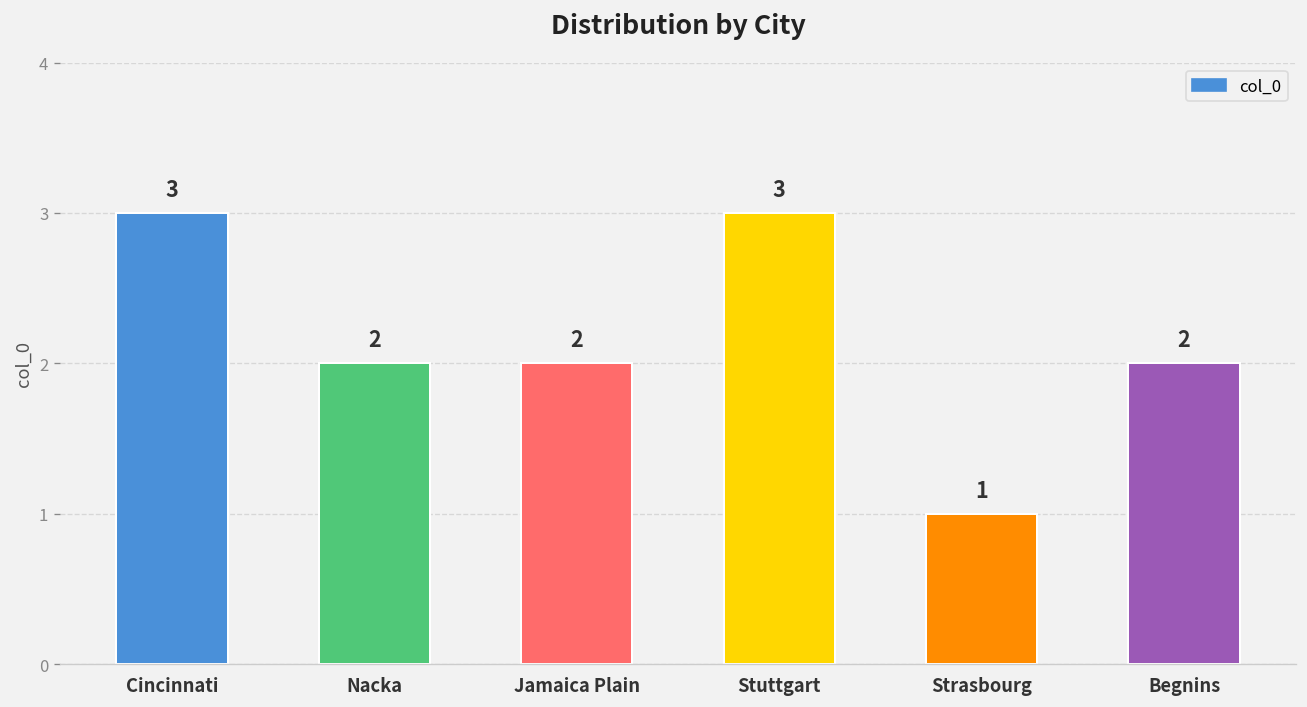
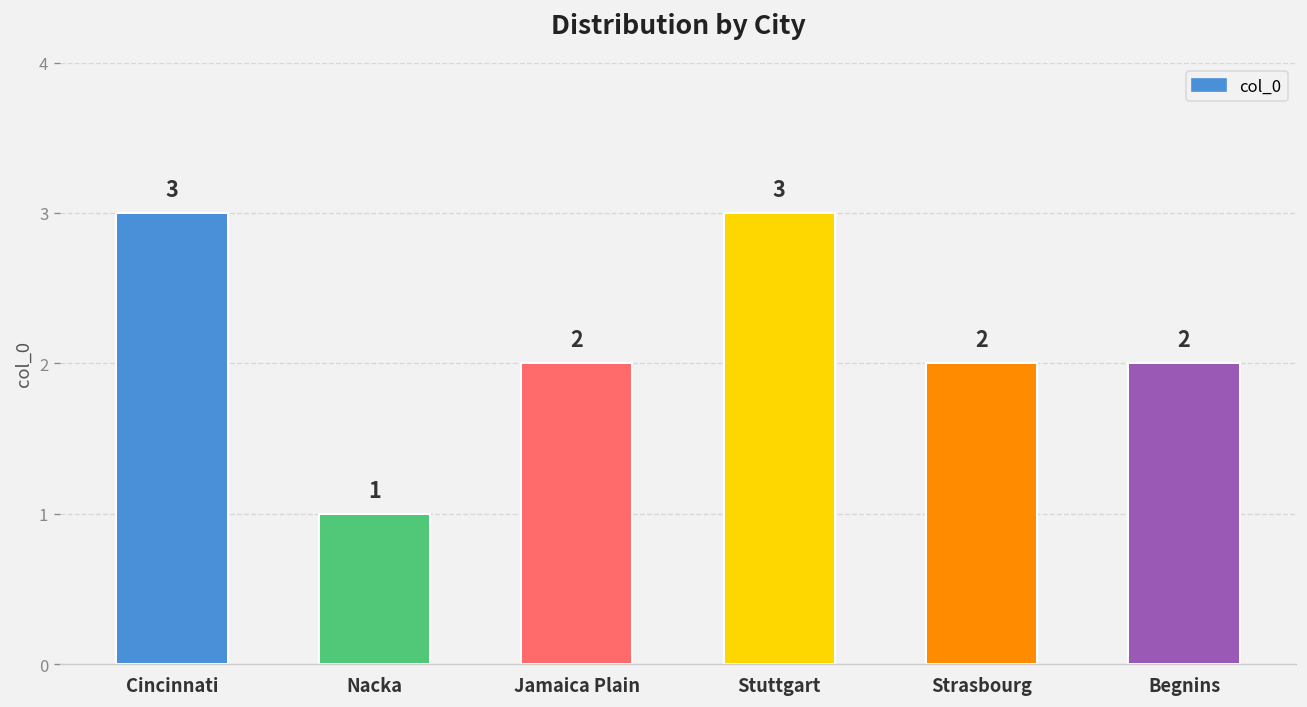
Nacka: 2 -> 1
Strasbourg: 1 -> 2
